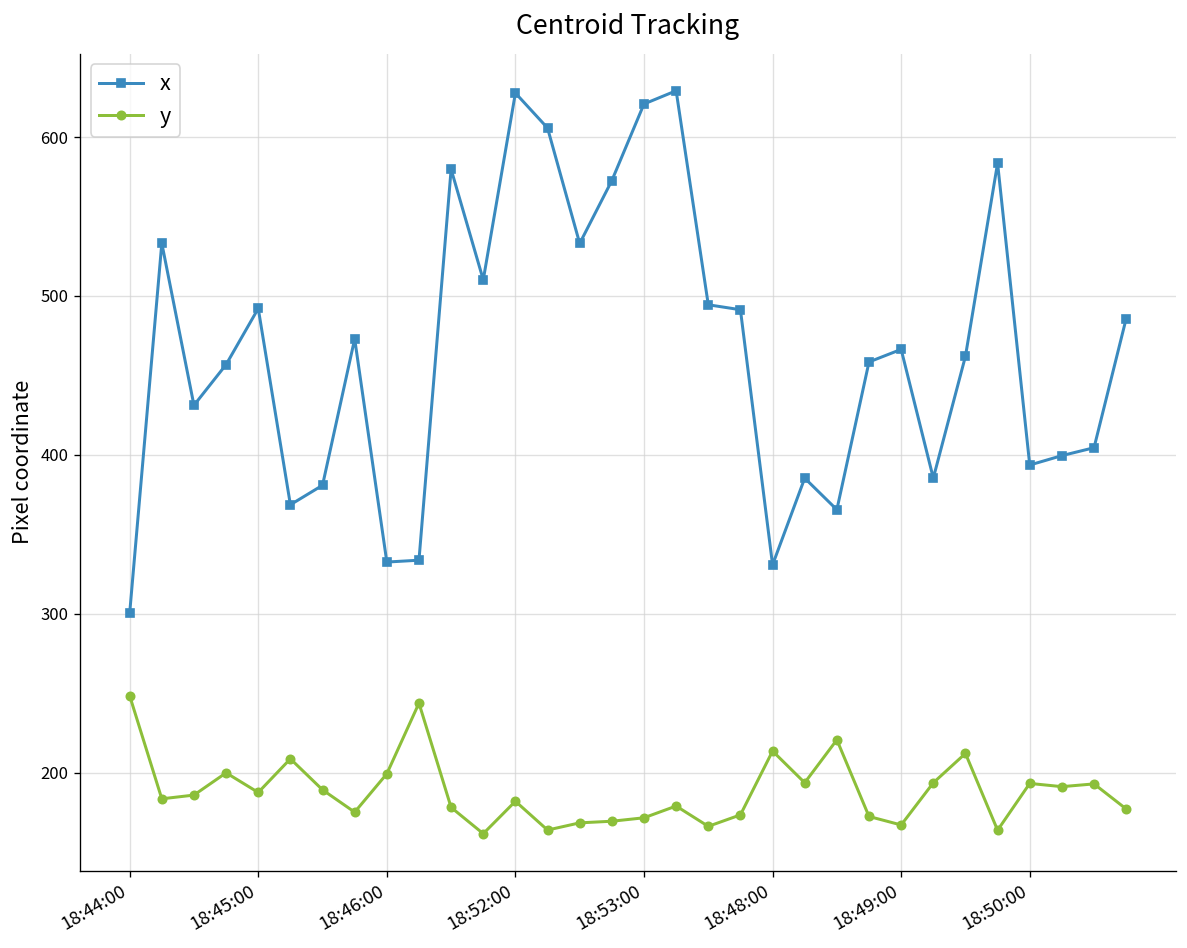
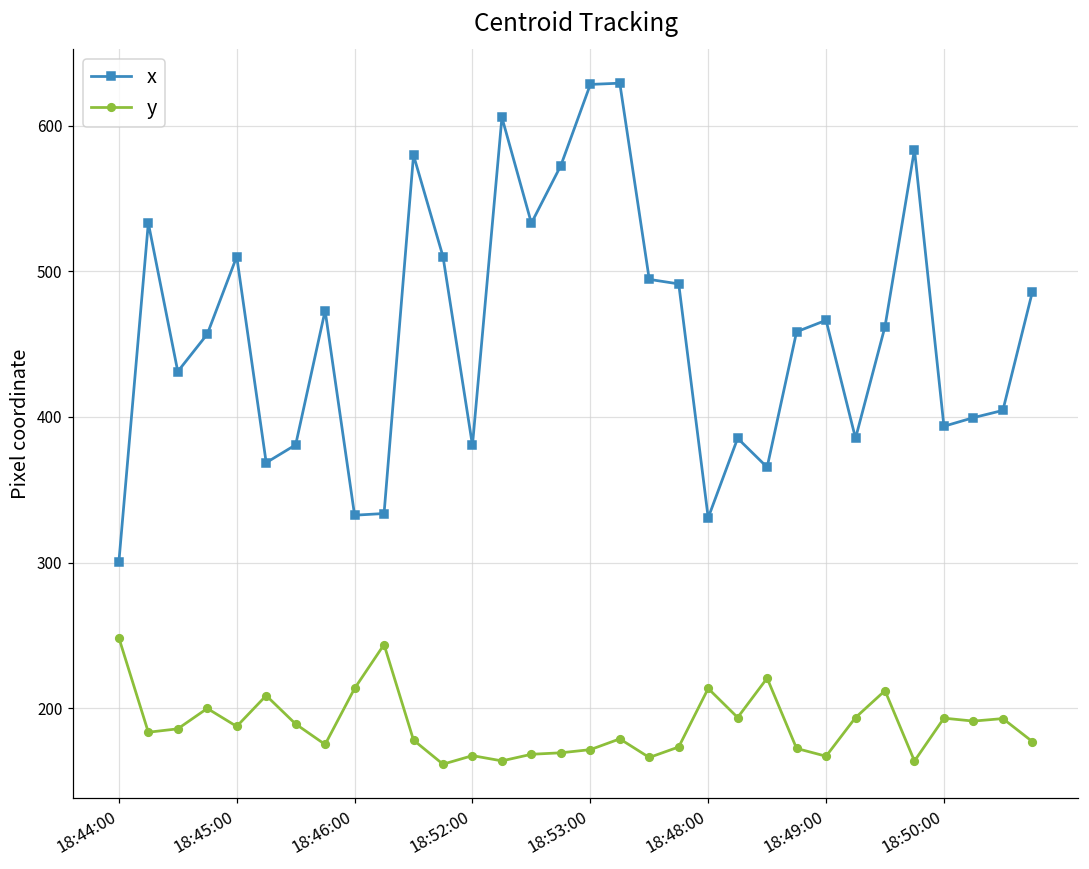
x, 18:45:00: 492 -> 510
y, 18:46:00: 199 -> 214
x, 18:52:00: 628 -> 380
y, 18:52:00: 182 -> 167
x, 18:53:00: 621 -> 628
